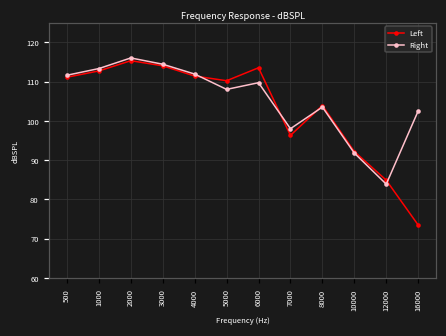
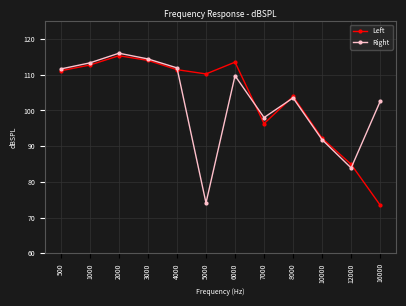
Right, 5000: 108 -> 74
